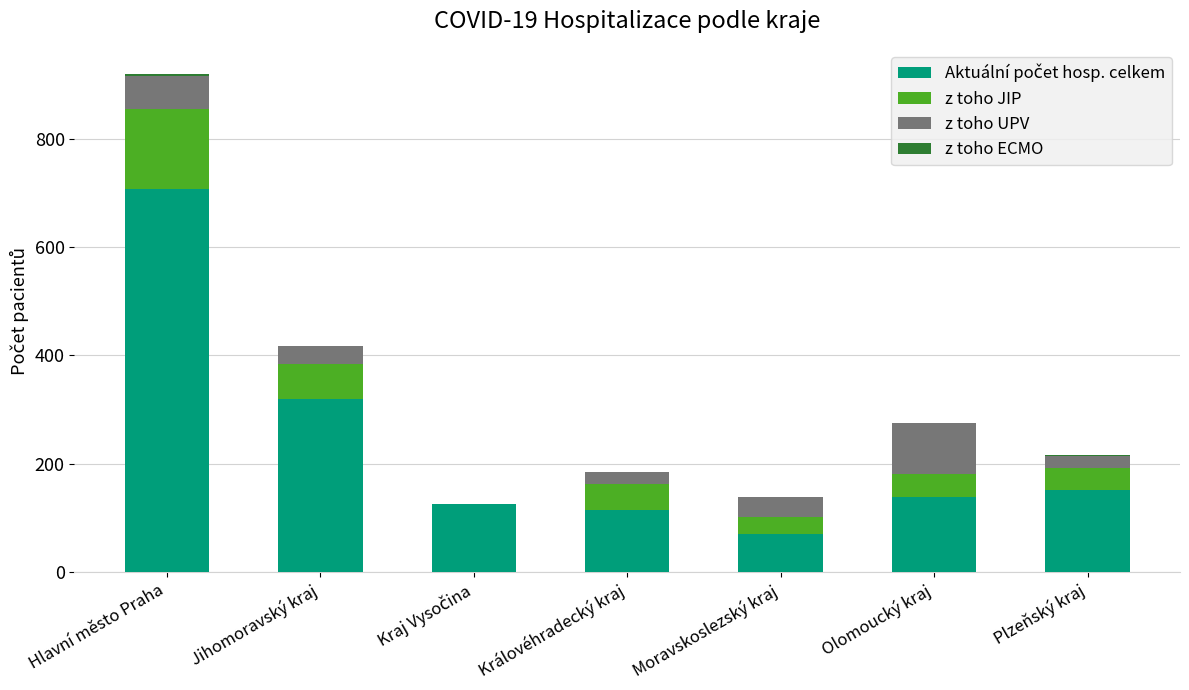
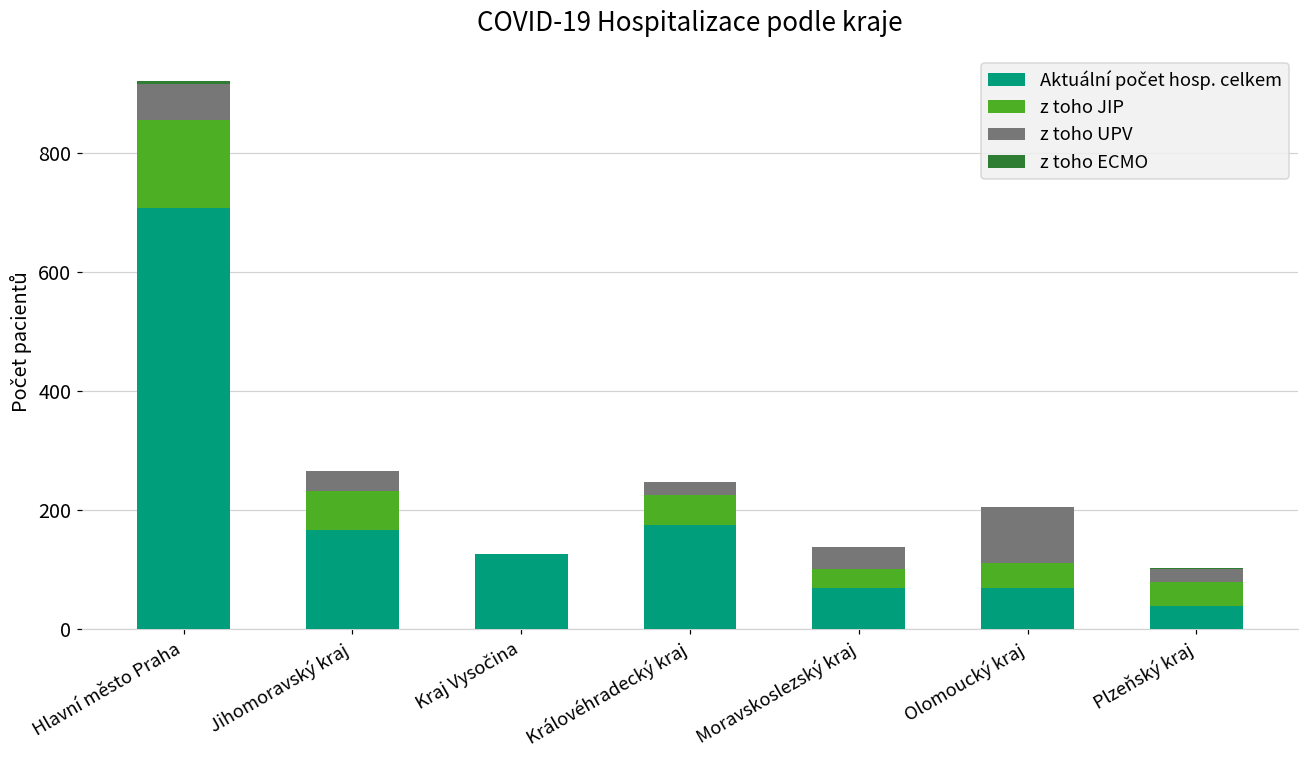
Aktuální počet hosp. celkem, Jihomoravský kraj: 320 -> 170
Aktuální počet hosp. celkem, Královéhradecký kraj: 110 -> 180
Aktuální počet hosp. celkem, Olomoucký kraj: 140 -> 70
Aktuální počet hosp. celkem, Plzeňský kraj: 150 -> 40
